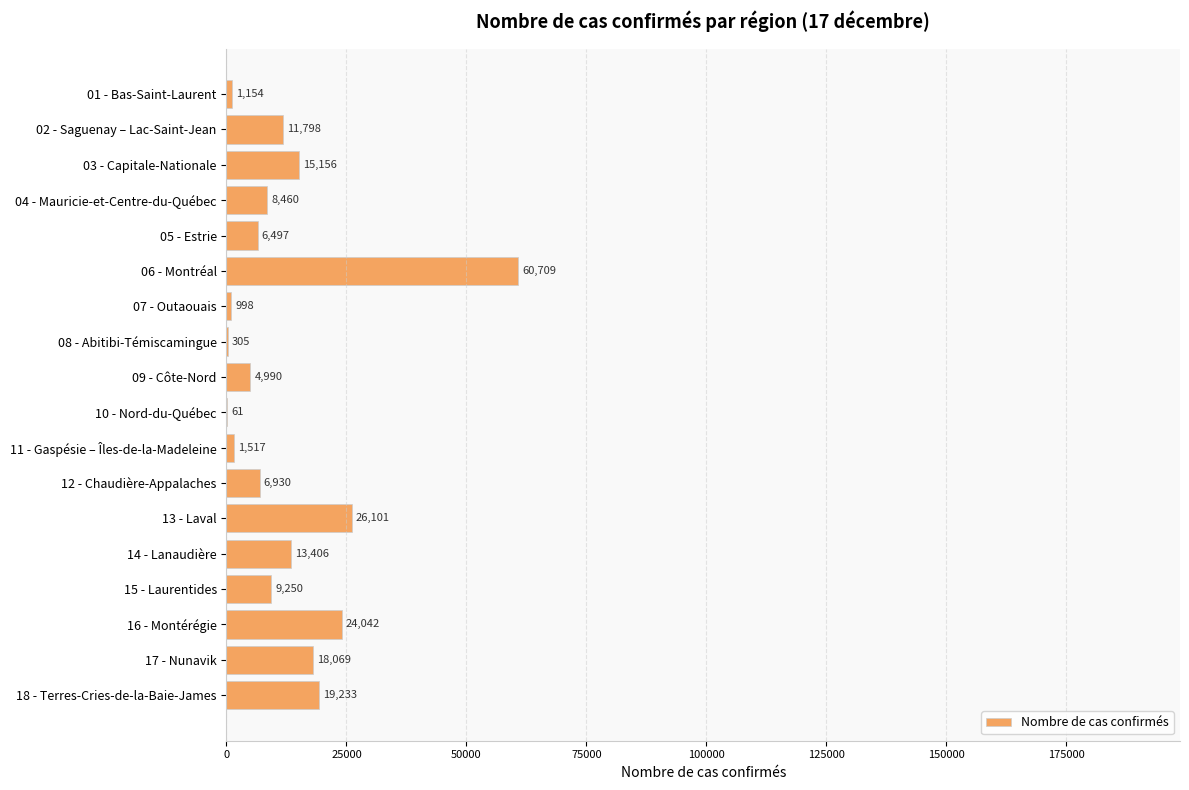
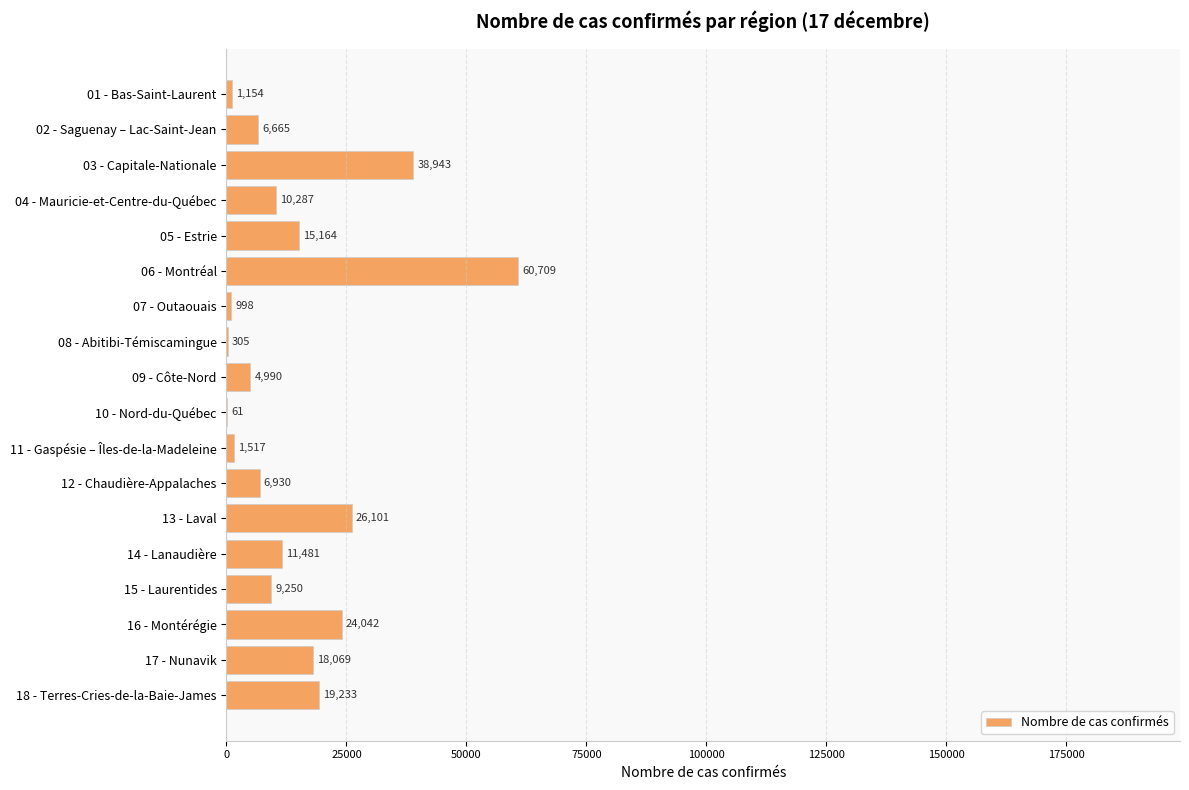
02 - Saguenay – Lac-Saint-Jean: 11,798 -> 6,665
03 - Capitale-Nationale: 15,156 -> 38,943
04 - Mauricie-et-Centre-du-Québec: 8,460 -> 10,287
05 - Estrie: 6,497 -> 15,164
14 - Lanaudière: 13,406 -> 11,481
